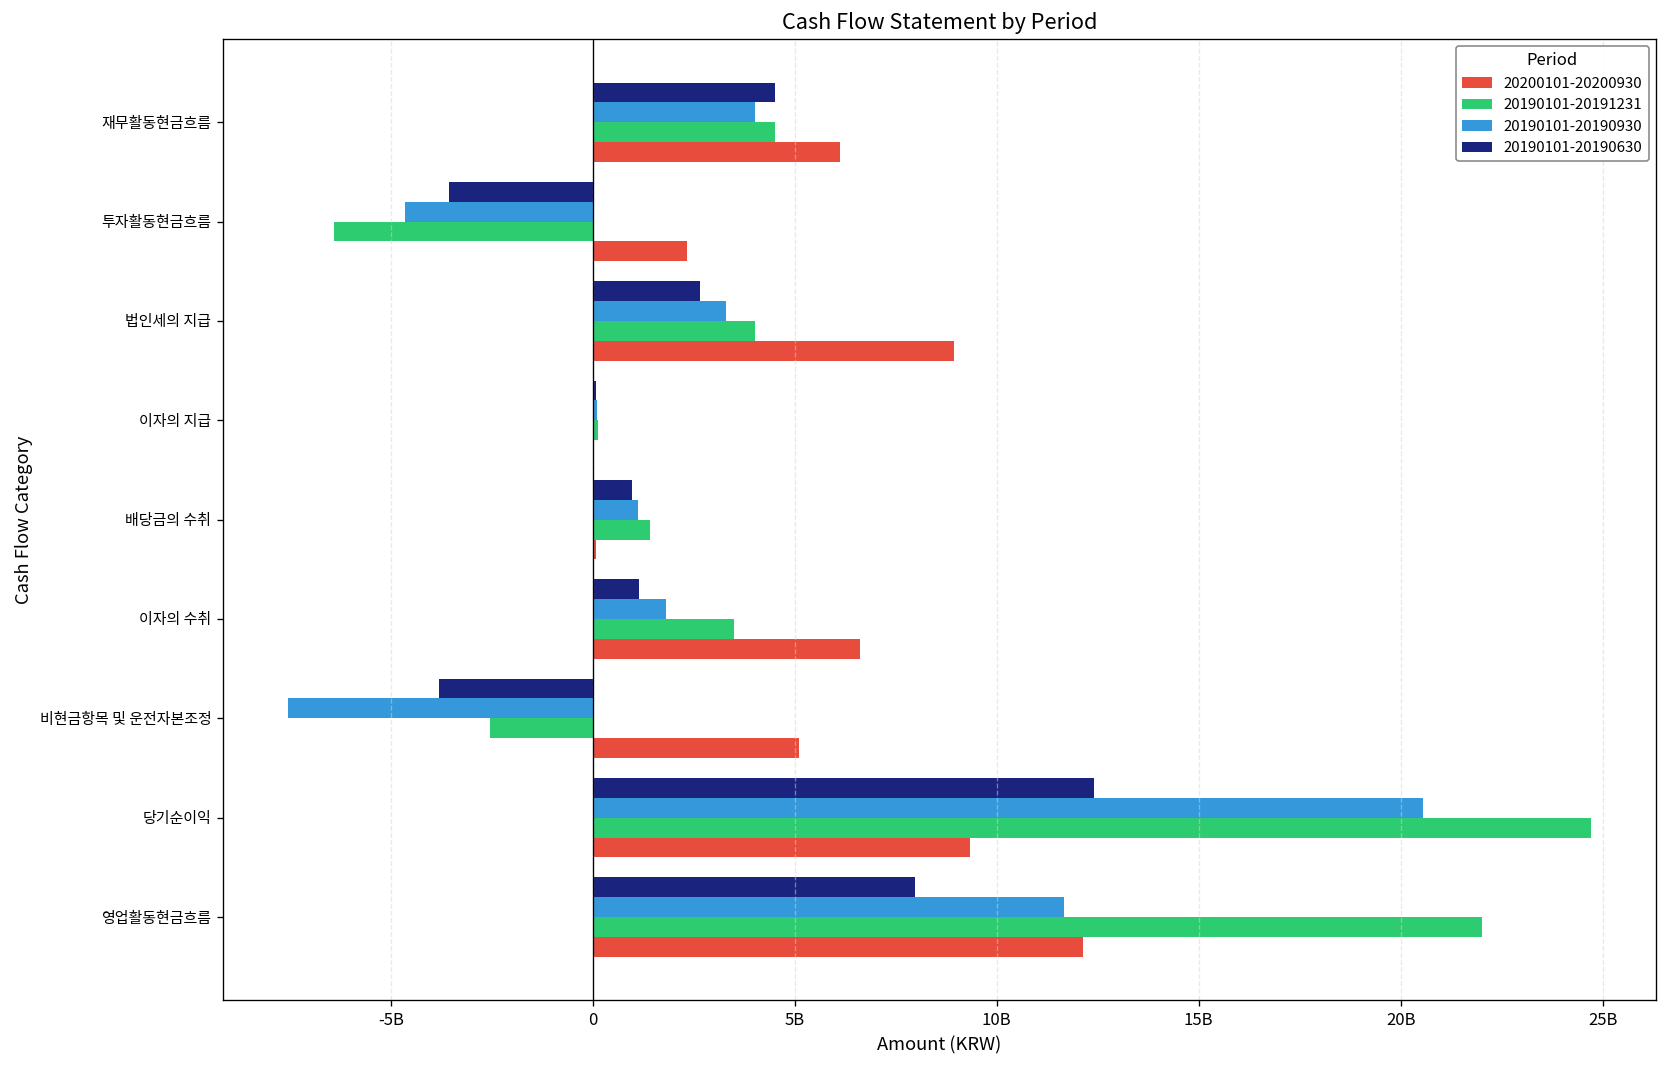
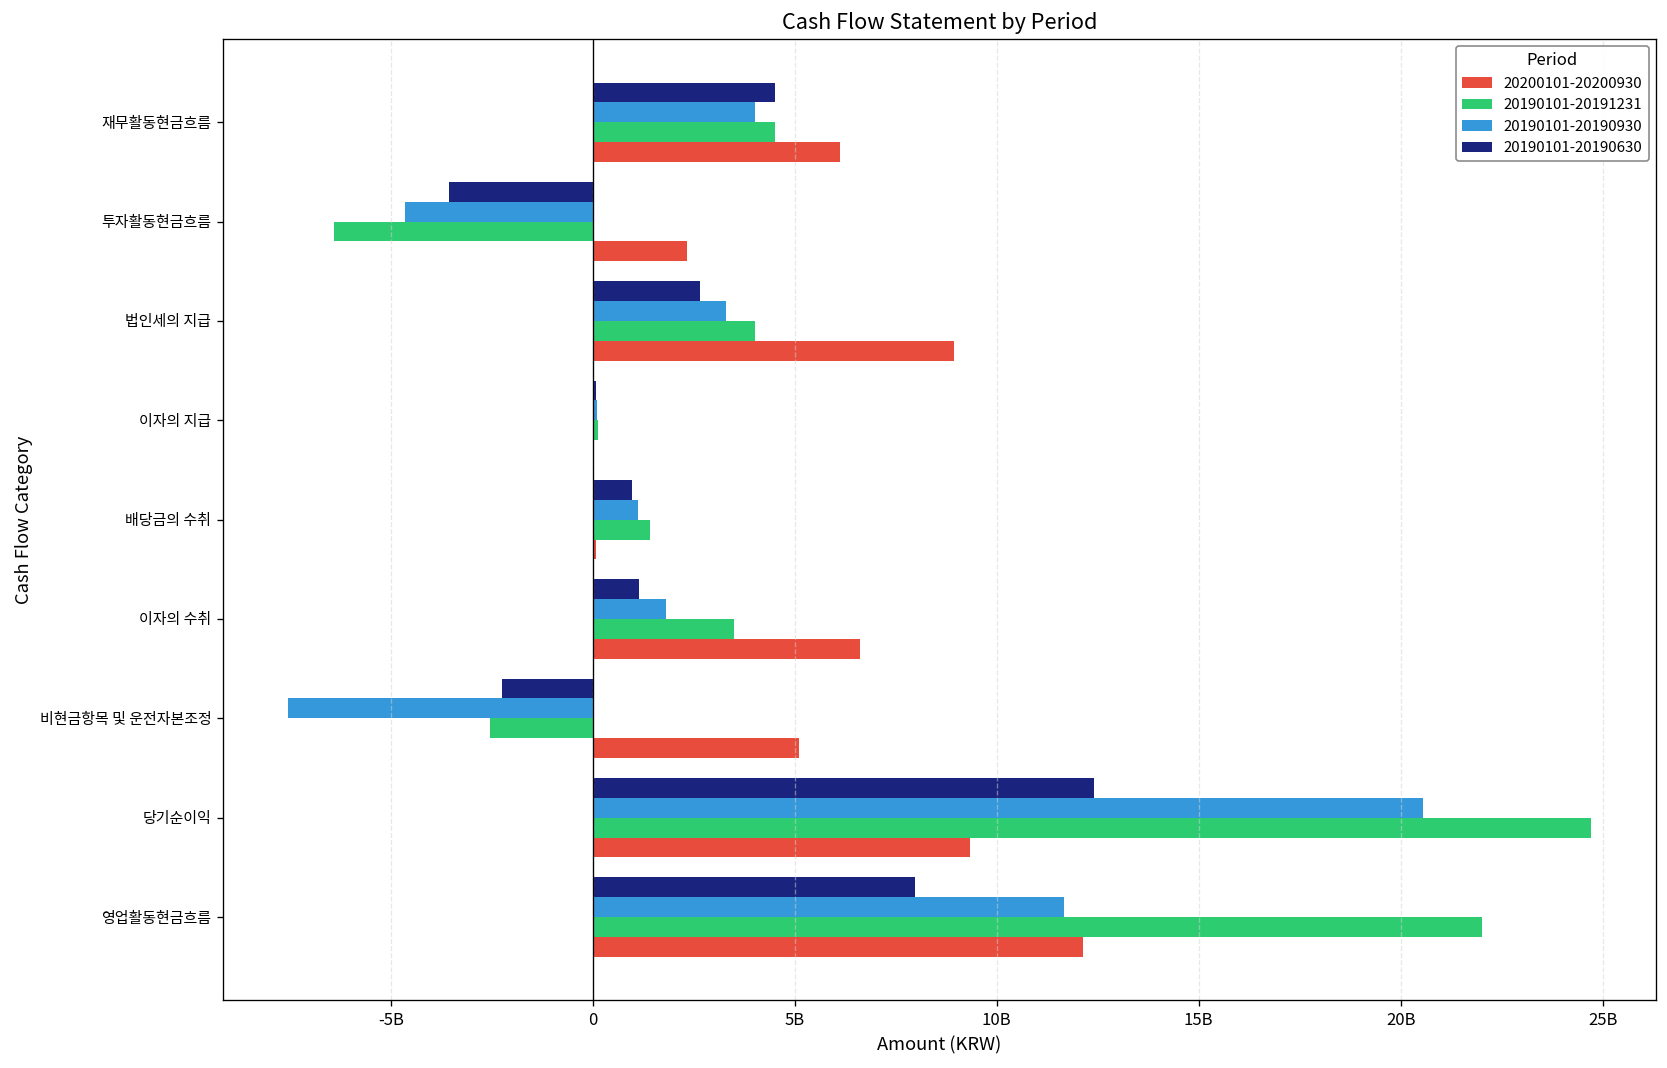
20190101-20190630, 비현금항목 및 운전자본조정: -3800000000 -> -2200000000
